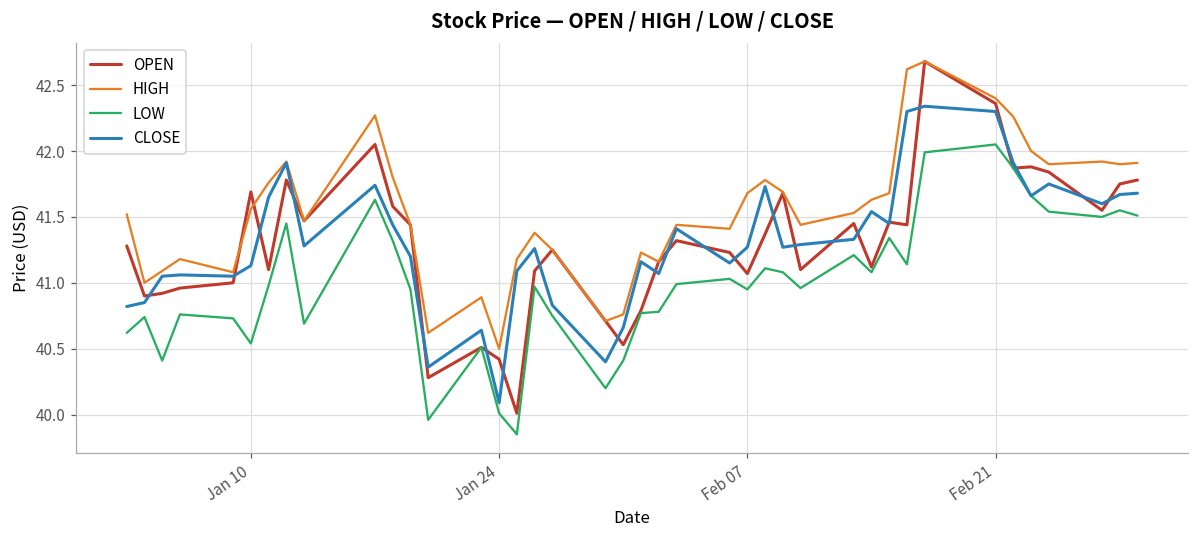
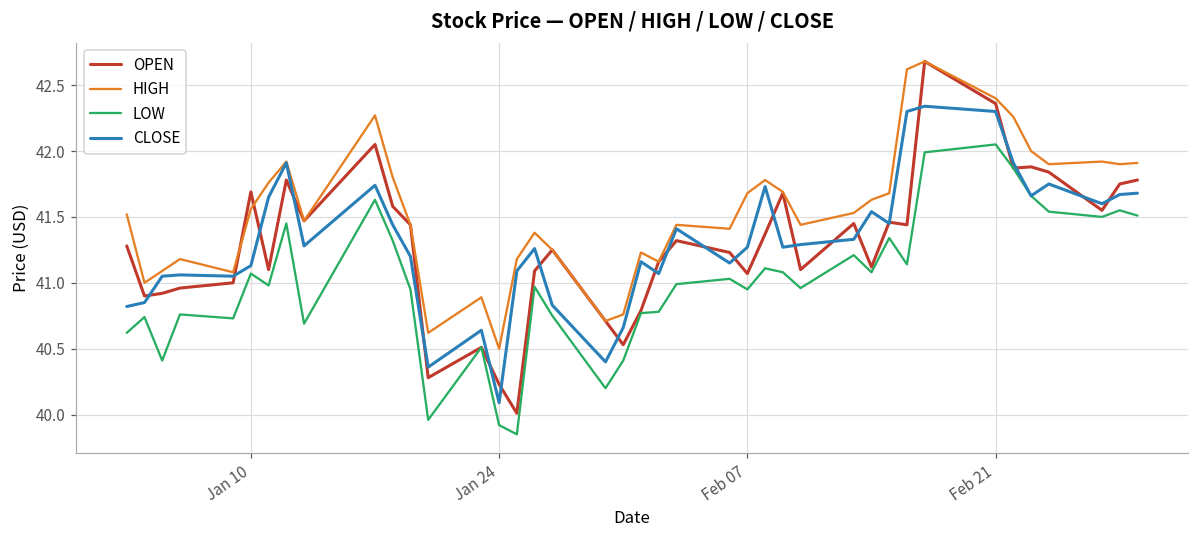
LOW, Jan 10: 40.54 -> 41.07
OPEN, Jan 24: 40.42 -> 40.23
LOW, Jan 24: 40.01 -> 39.92
